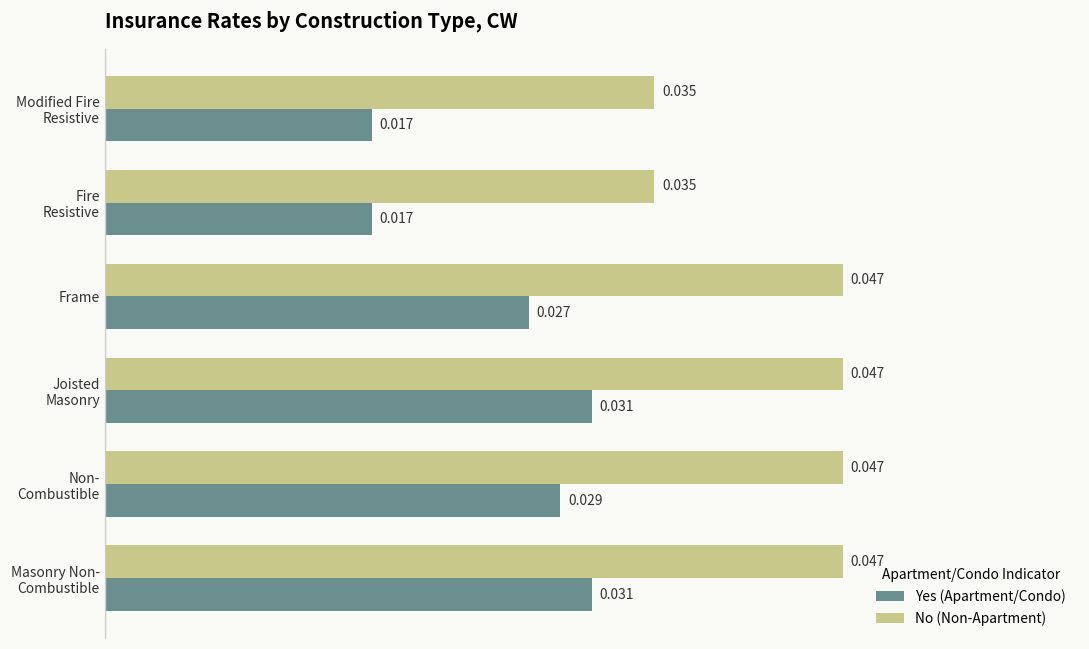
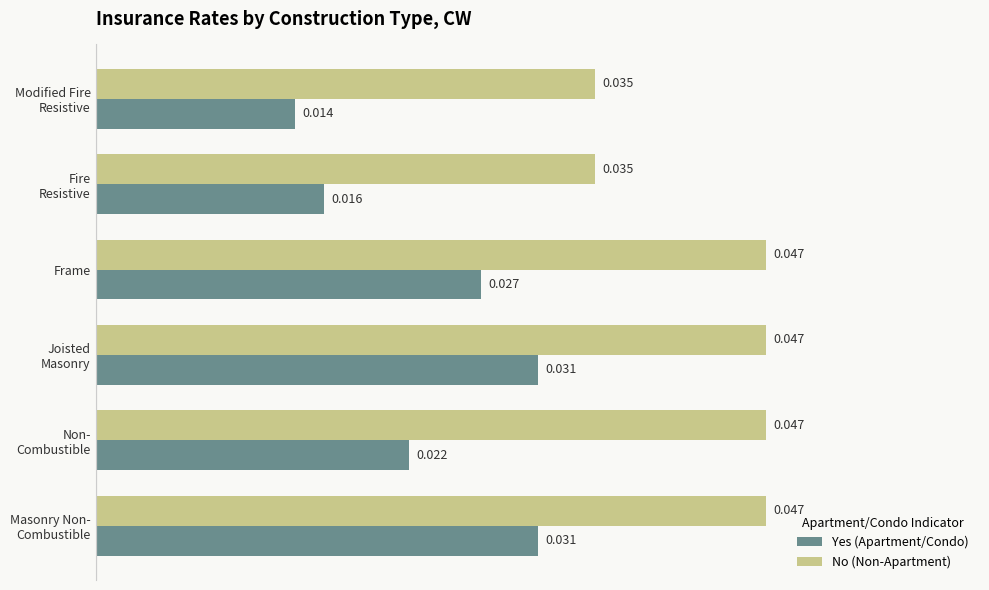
Yes (Apartment/Condo), Modified Fire Resistive: 0.017 -> 0.014
Yes (Apartment/Condo), Fire Resistive: 0.017 -> 0.016
Yes (Apartment/Condo), Non- Combustible: 0.029 -> 0.022
